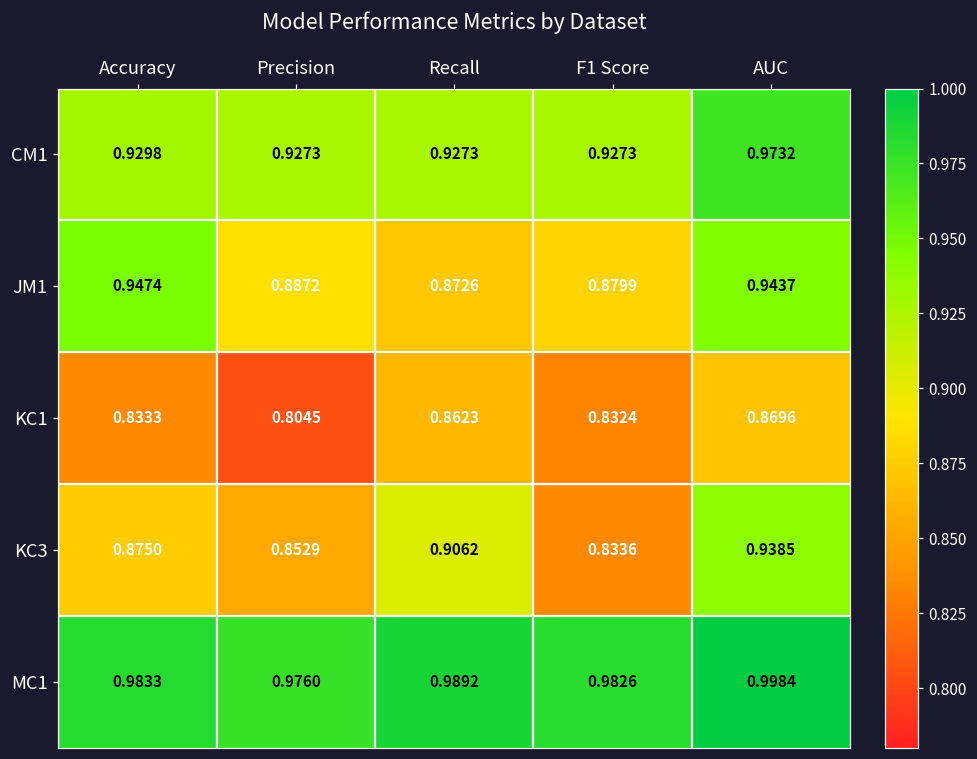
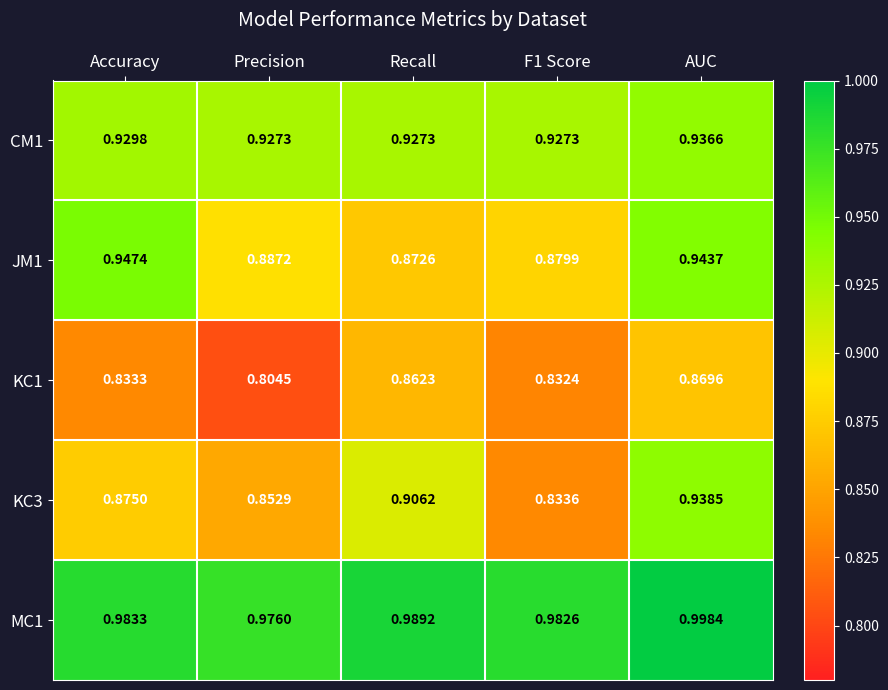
CM1, AUC: 0.9732 -> 0.9366
